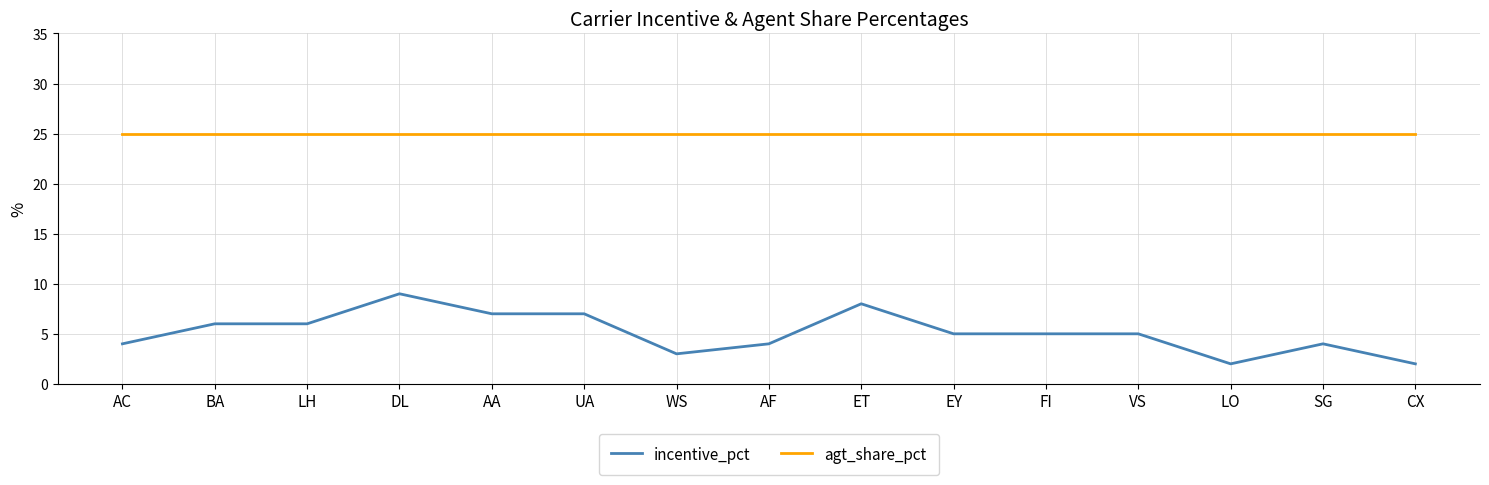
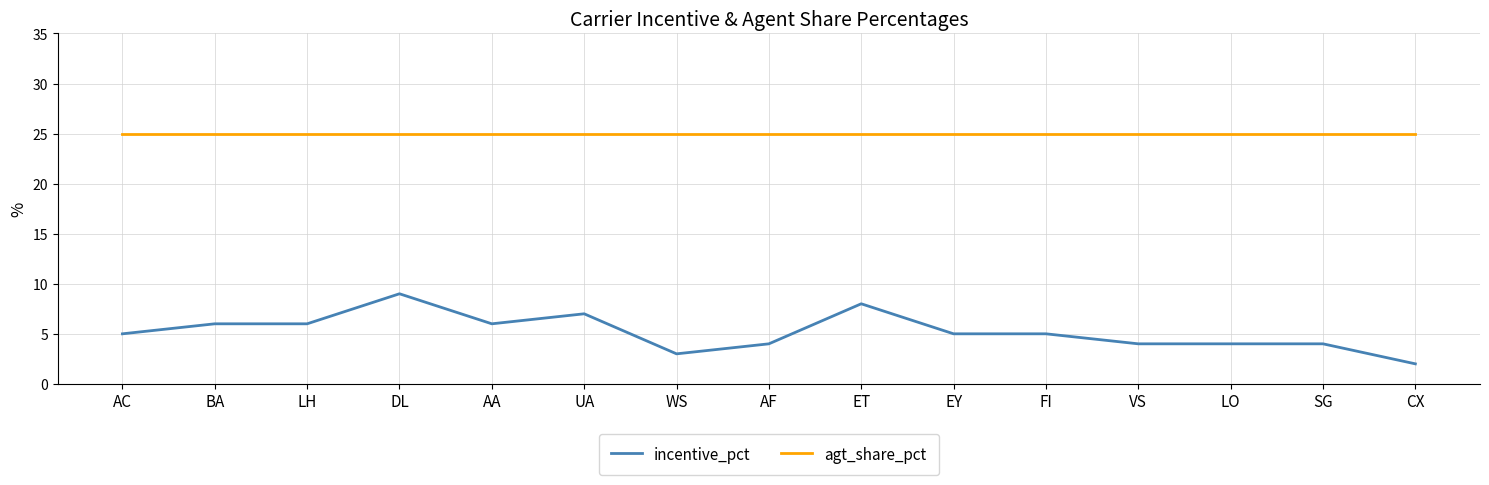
incentive_pct, AC: 4 -> 5
incentive_pct, AA: 7 -> 6
incentive_pct, VS: 5 -> 4
incentive_pct, LO: 2 -> 4
